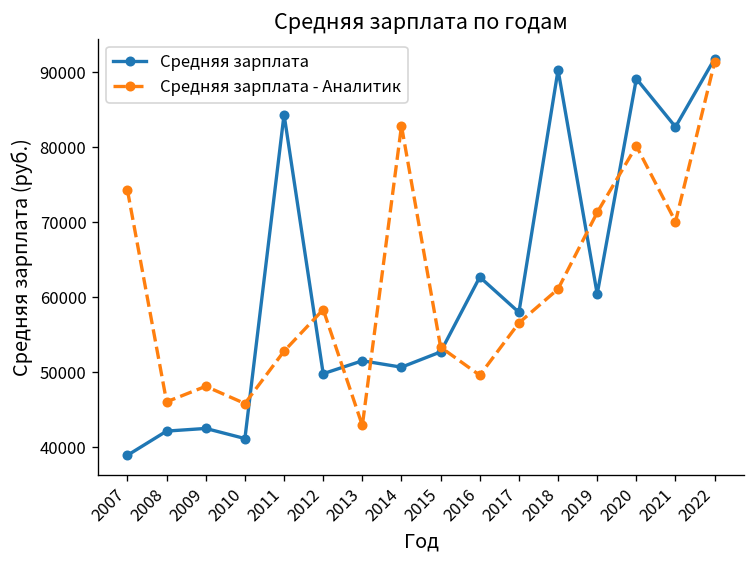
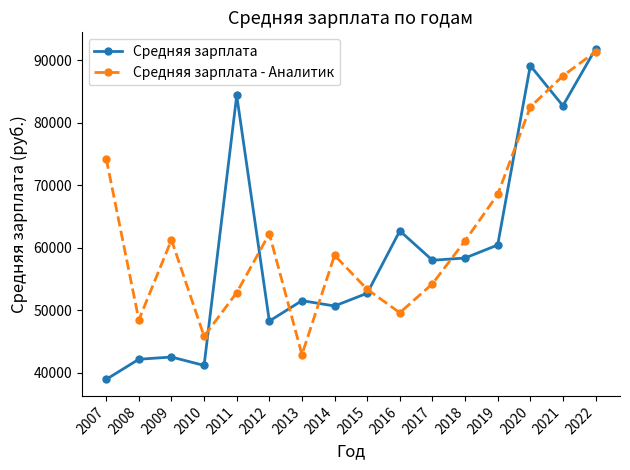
Средняя зарплата - Аналитик, 2008: 46000 -> 48000
Средняя зарплата - Аналитик, 2009: 48000 -> 61000
Средняя зарплата, 2012: 50000 -> 48000
Средняя зарплата - Аналитик, 2012: 58000 -> 62000
Средняя зарплата - Аналитик, 2014: 83000 -> 59000
Средняя зарплата - Аналитик, 2017: 57000 -> 54000
Средняя зарплата, 2018: 90000 -> 58000
Средняя зарплата - Аналитик, 2019: 71000 -> 68000
Средняя зарплата - Аналитик, 2020: 80000 -> 82000
Средняя зарплата - Аналитик, 2021: 70000 -> 87000
